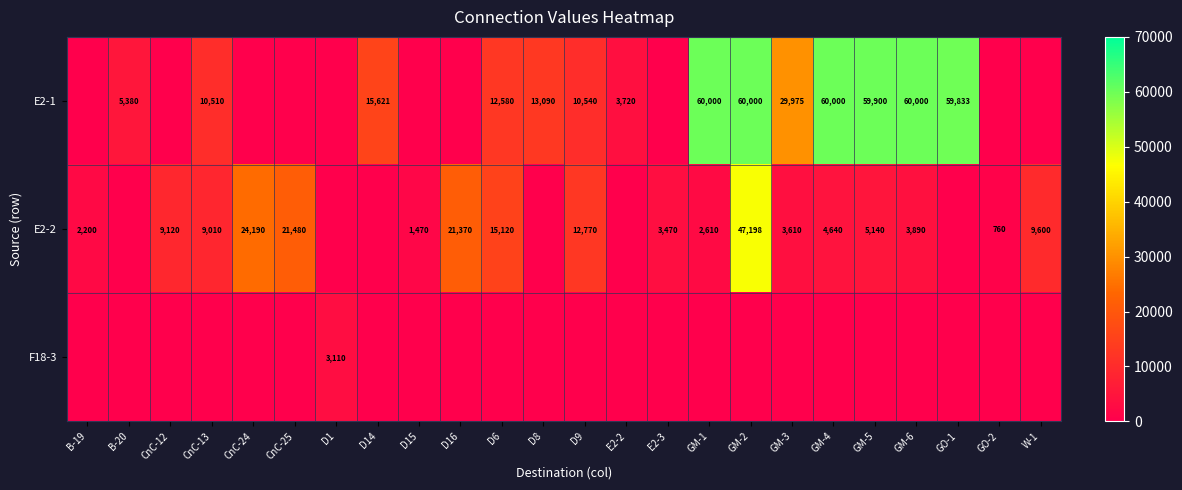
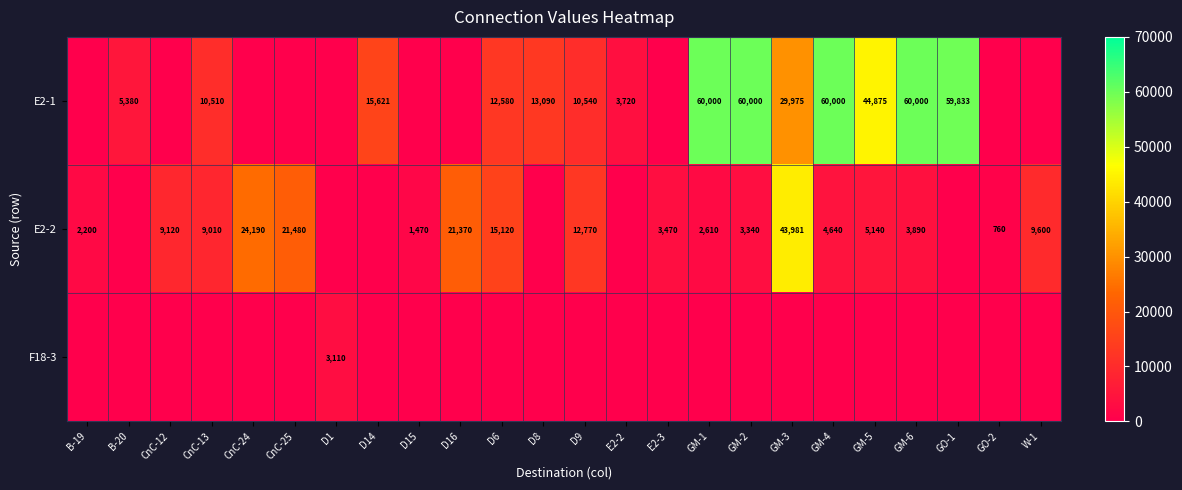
E2-1, GM-5: 59,900 -> 44,875
E2-2, GM-2: 47,198 -> 3,340
E2-2, GM-3: 3,610 -> 43,981
